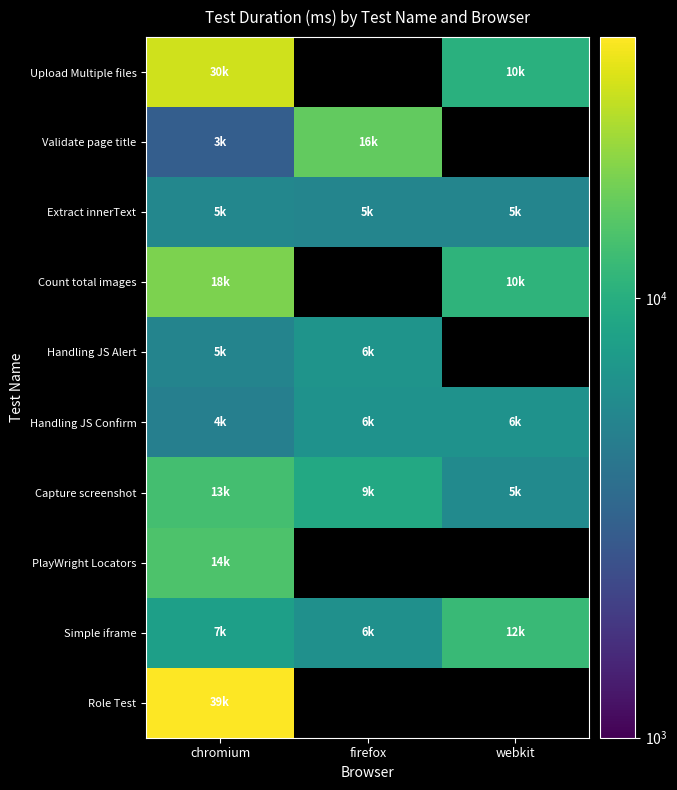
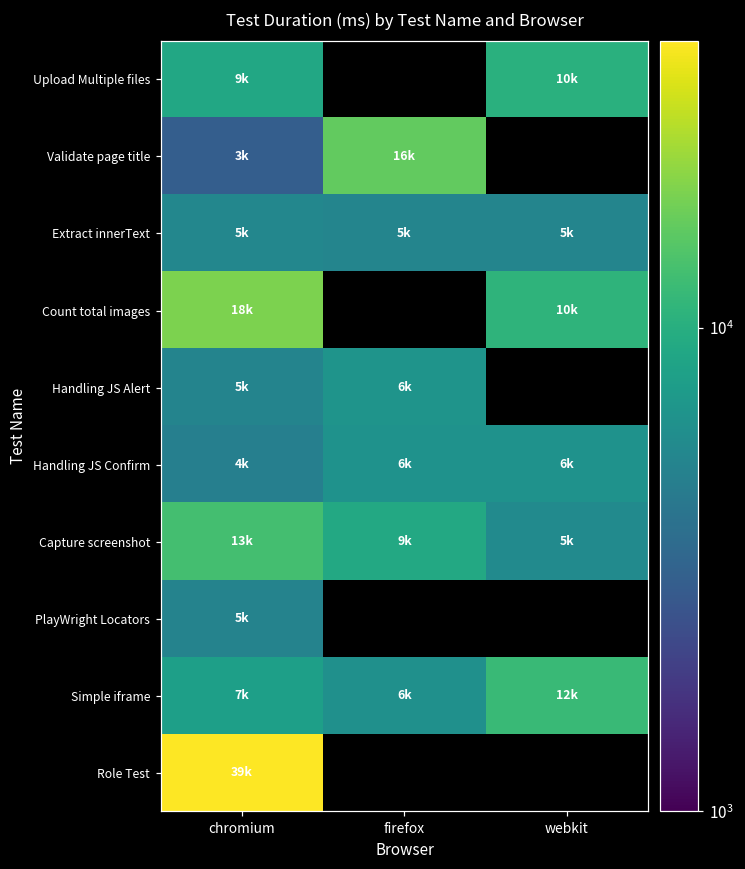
Upload Multiple files, chromium: 30k -> 9k
PlayWright Locators, chromium: 14k -> 5k
